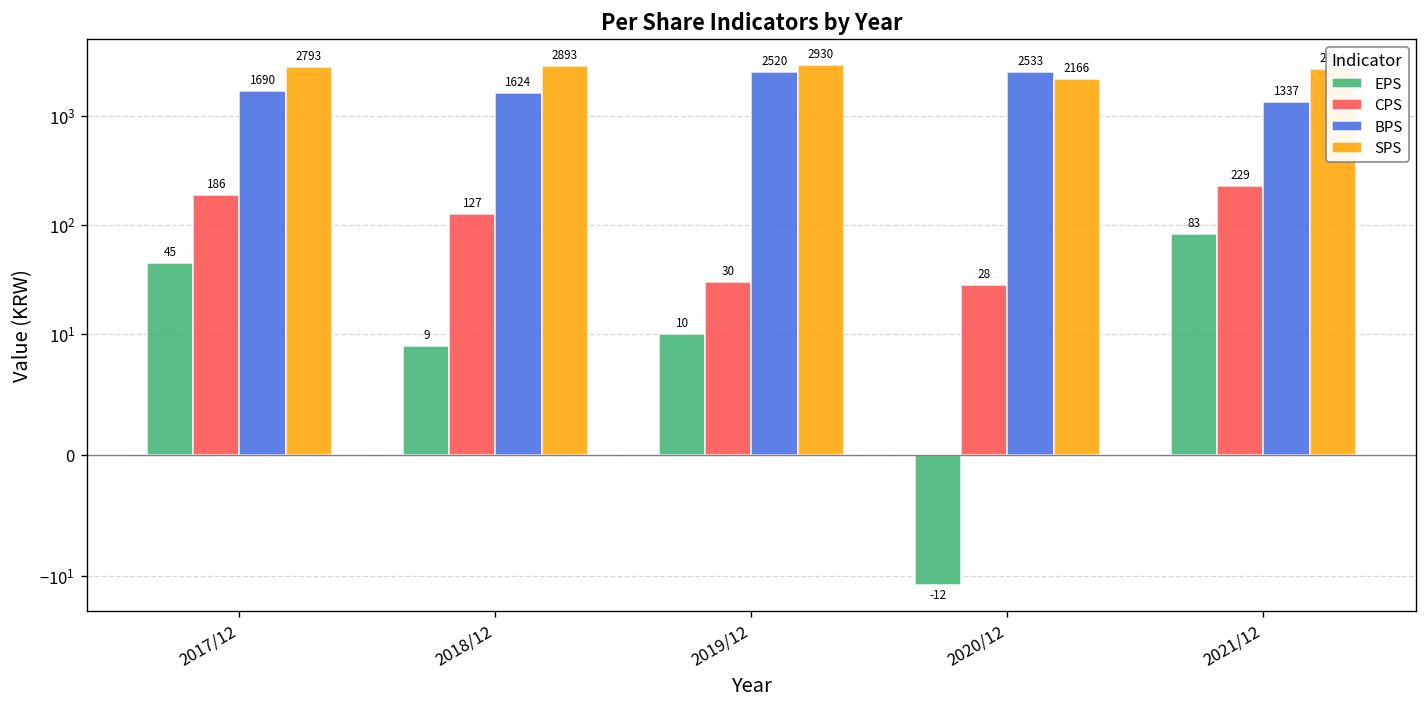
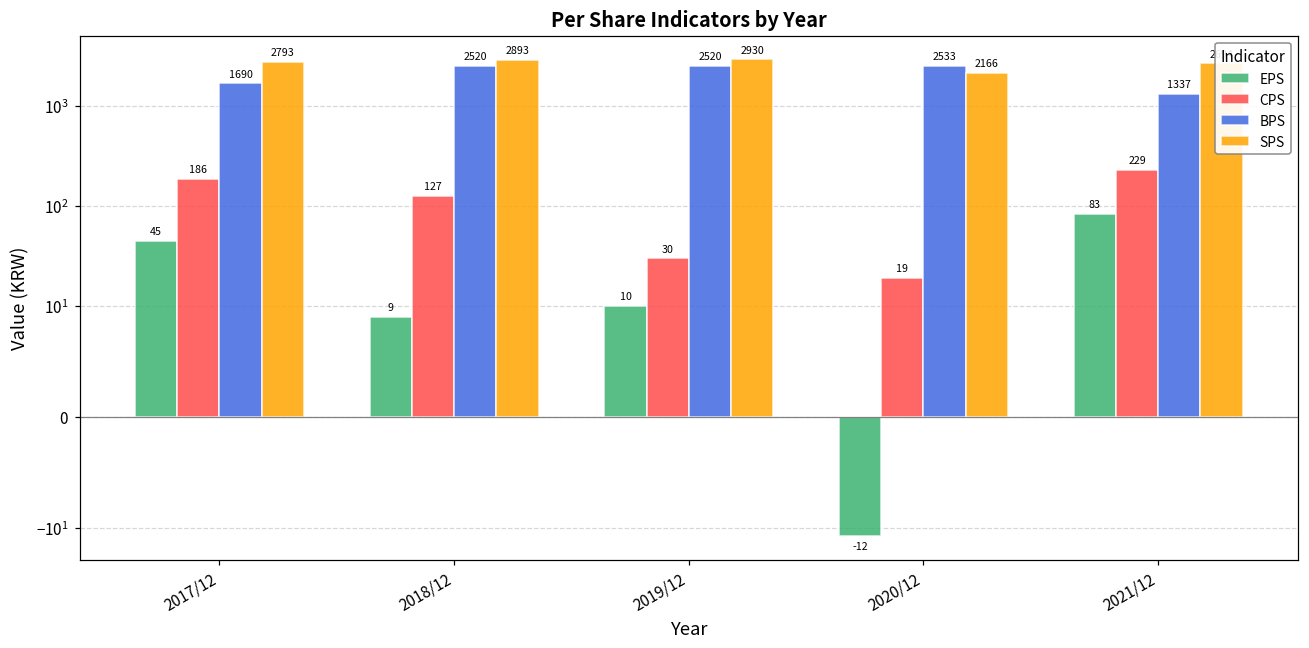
BPS, 2018/12: 1624 -> 2520
CPS, 2020/12: 28 -> 19
